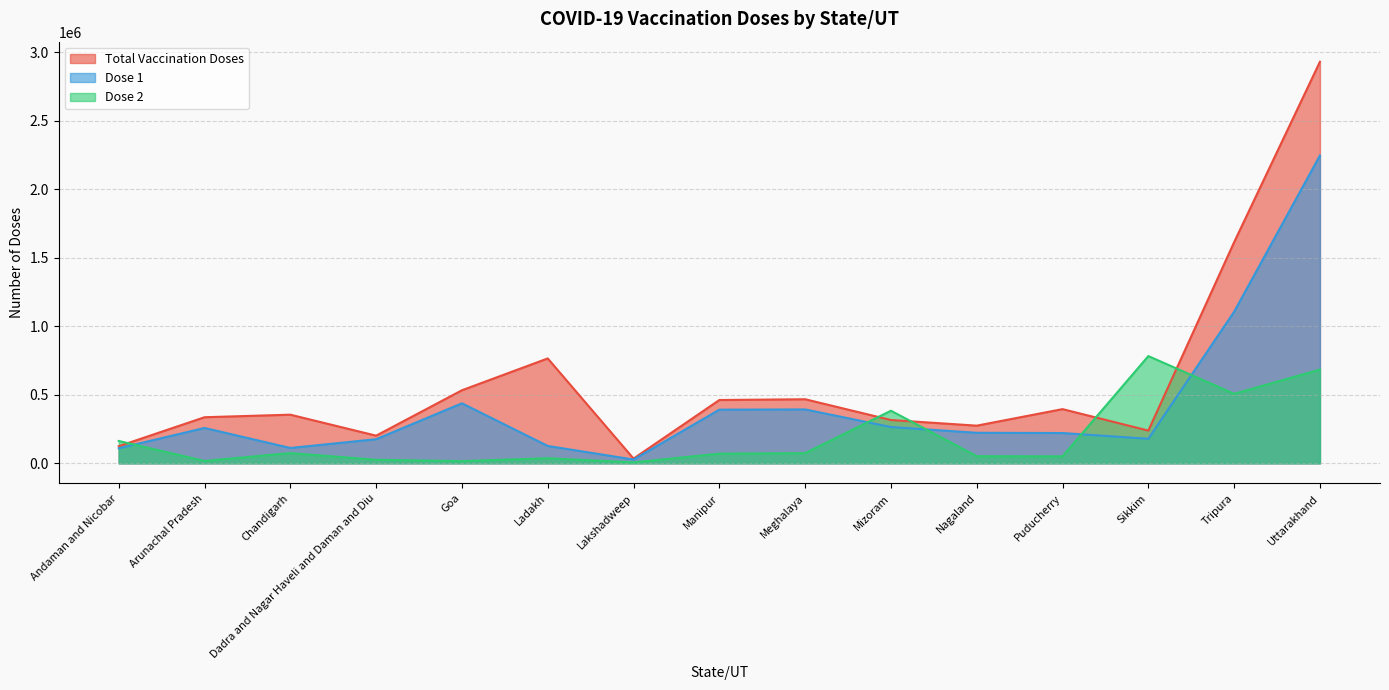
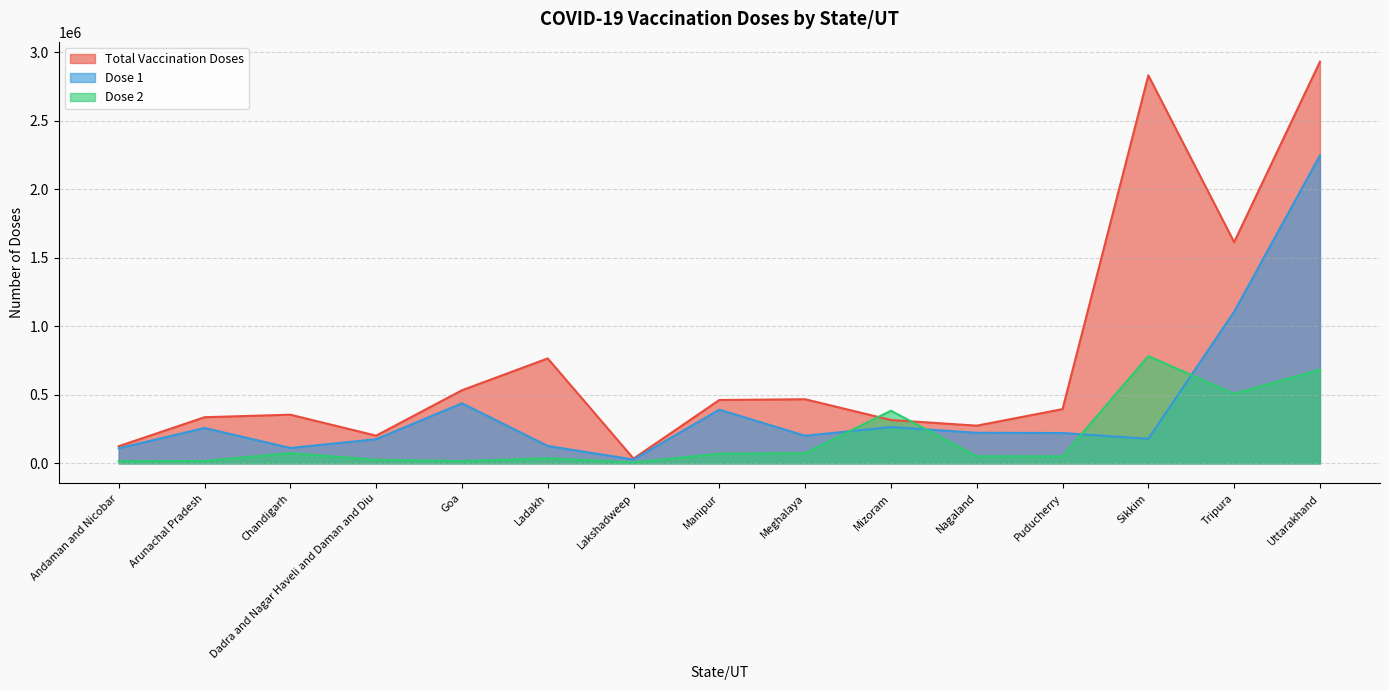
Dose 2, Andaman and Nicobar: 160000 -> 20000
Dose 1, Meghalaya: 390000 -> 200000
Total Vaccination Doses, Sikkim: 240000 -> 2830000
